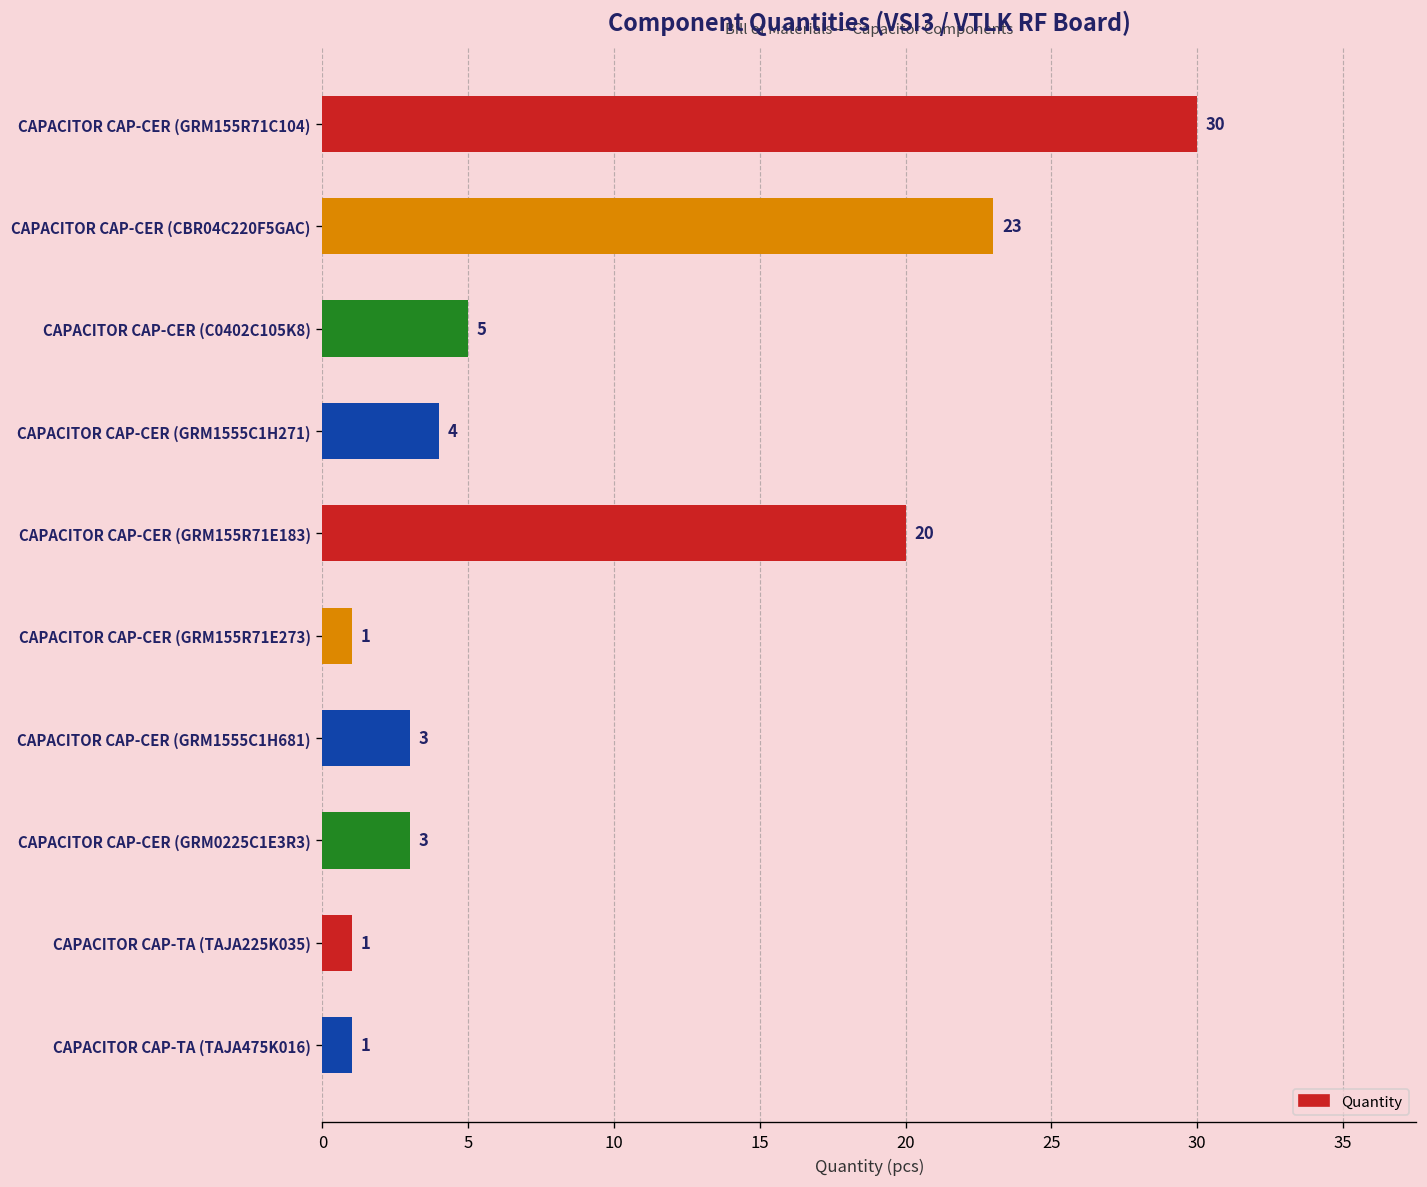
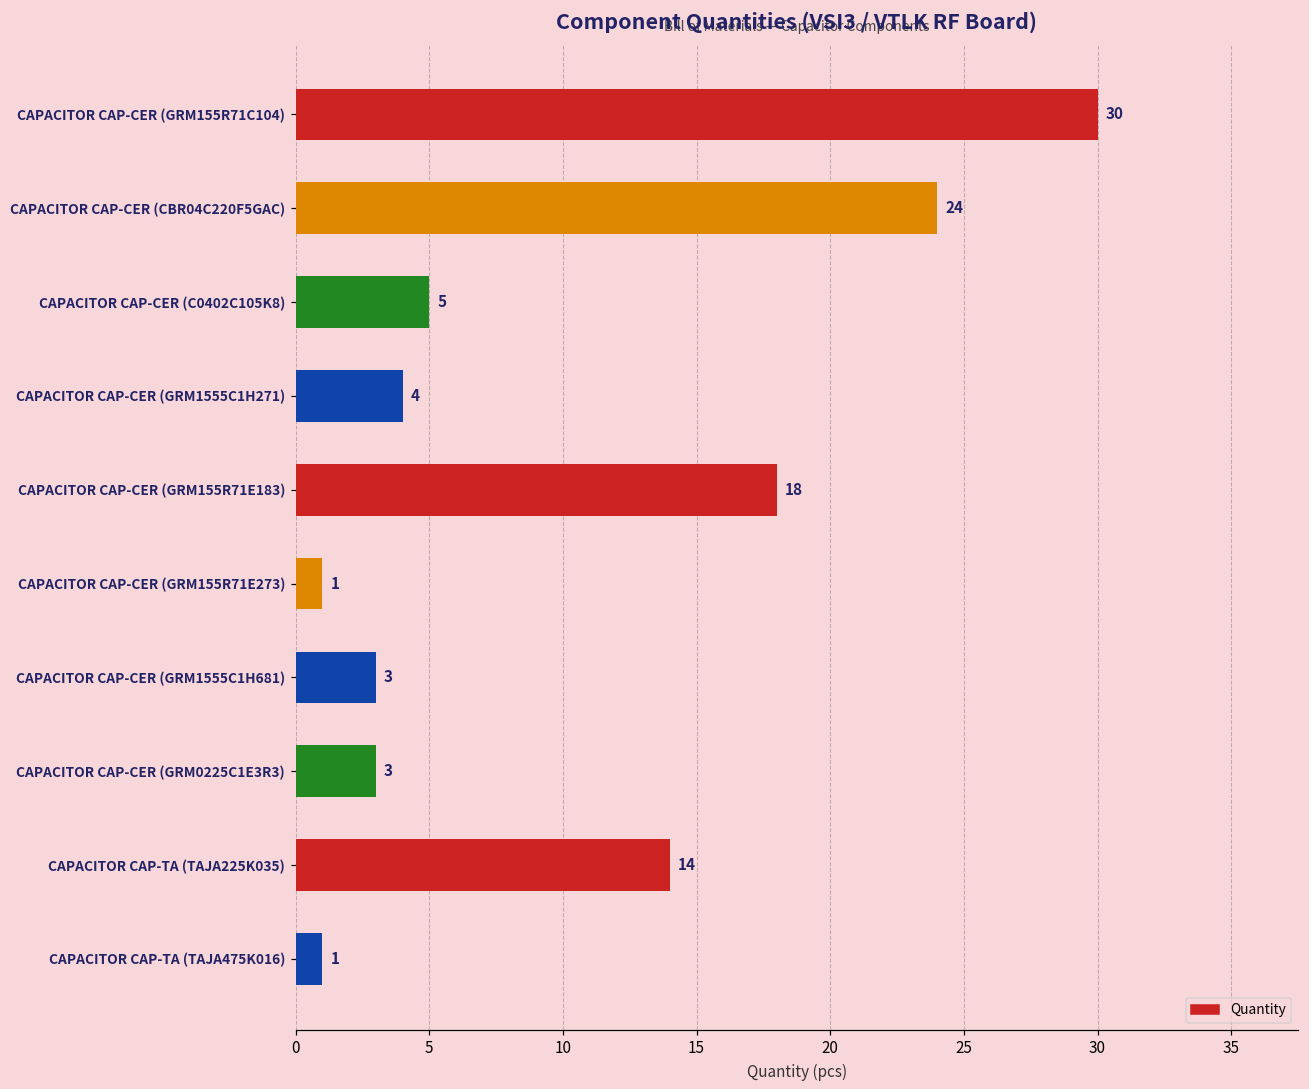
CAPACITOR CAP-CER (CBR04C220F5GAC): 23 -> 24
CAPACITOR CAP-CER (GRM155R71E183): 20 -> 18
CAPACITOR CAP-TA (TAJA225K035): 1 -> 14
